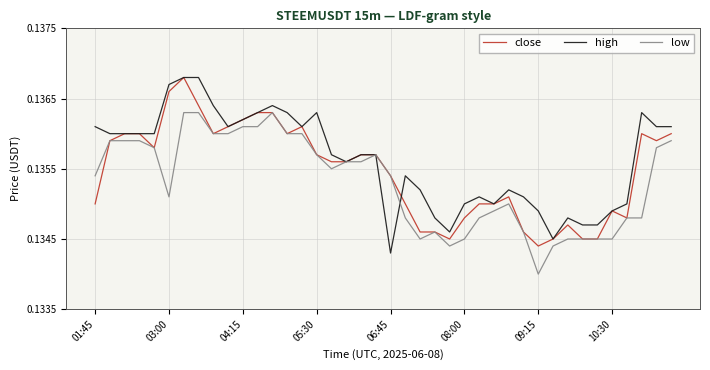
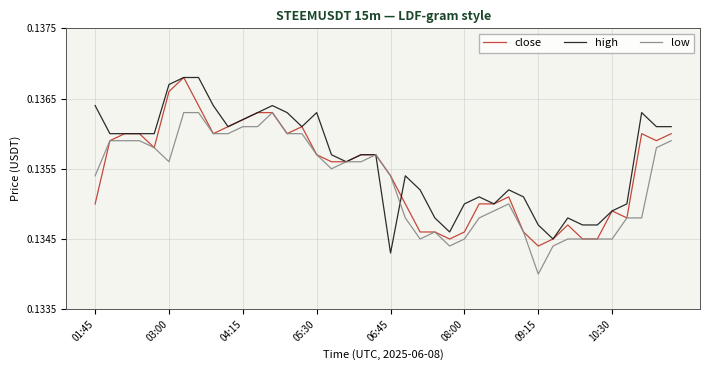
high, 01:45: 0.1361 -> 0.1364
low, 03:00: 0.1351 -> 0.1356
close, 08:00: 0.1348 -> 0.1346
high, 09:15: 0.1349 -> 0.1347
